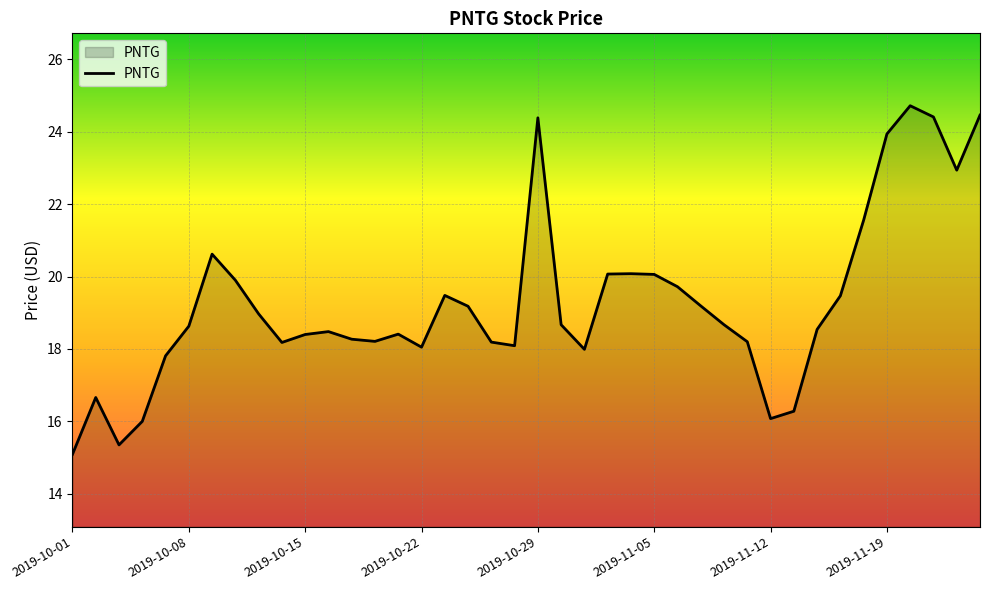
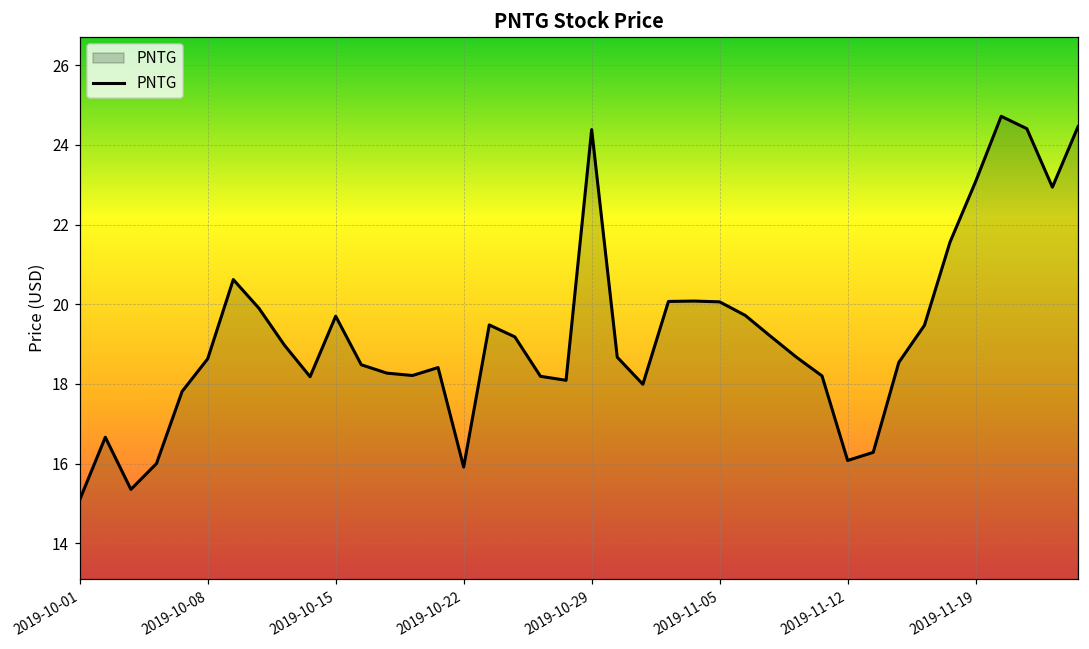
2019-10-15: 18.4 -> 19.7
2019-10-22: 18.0 -> 15.9
2019-11-19: 23.9 -> 23.1
